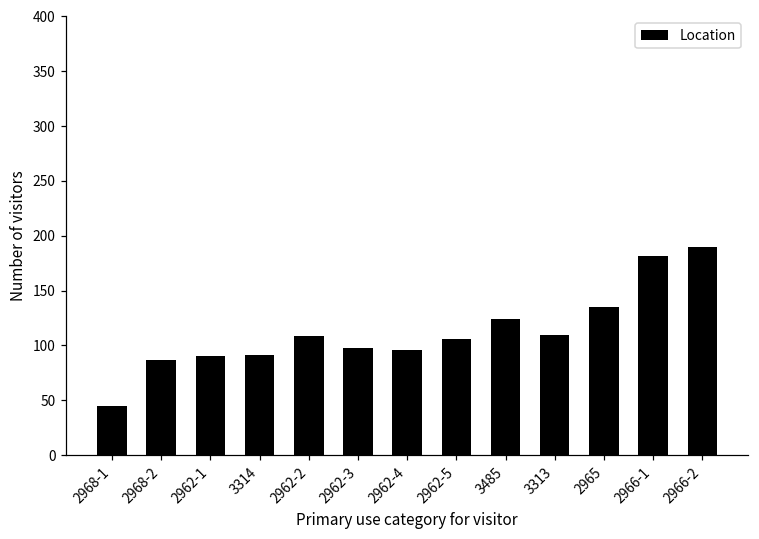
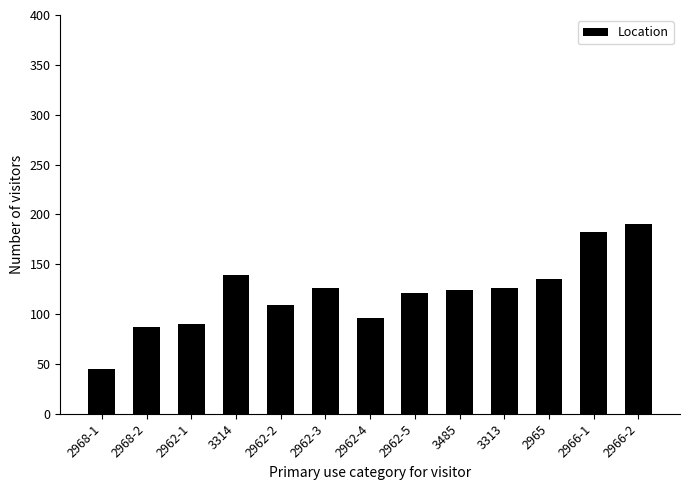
3314: 90 -> 140
2962-3: 100 -> 130
2962-5: 110 -> 120
3313: 110 -> 130
